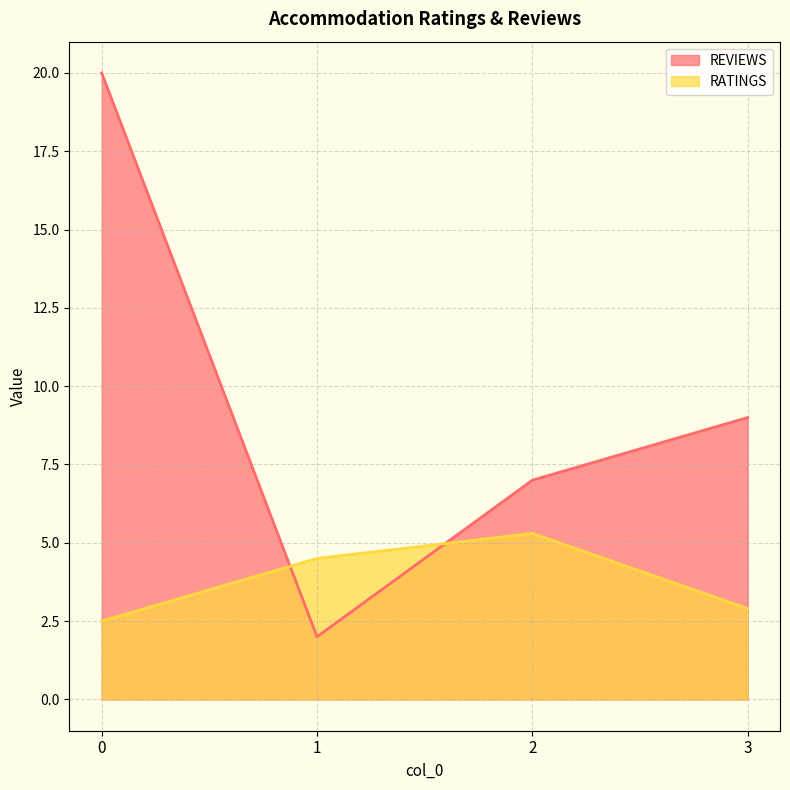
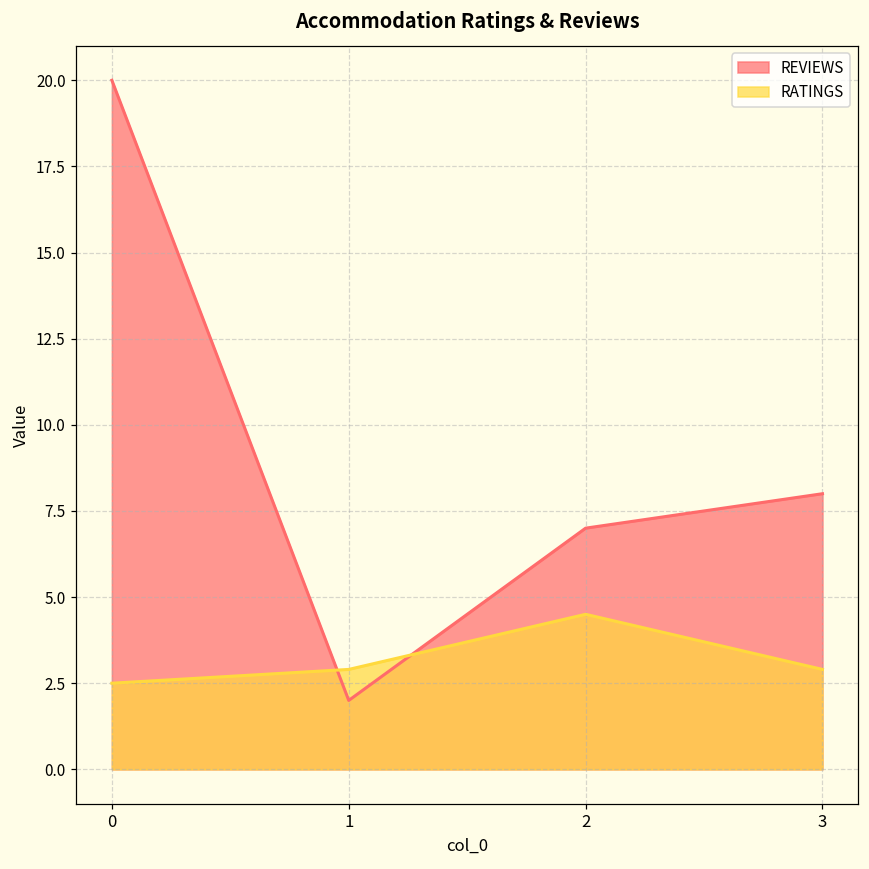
RATINGS, 1: 4.5 -> 2.9
RATINGS, 2: 5.3 -> 4.5
REVIEWS, 3: 9 -> 8
